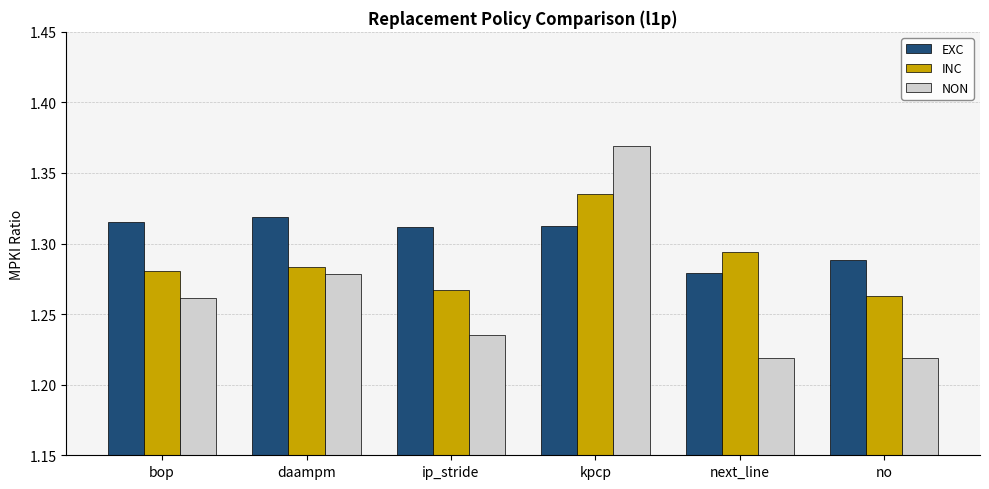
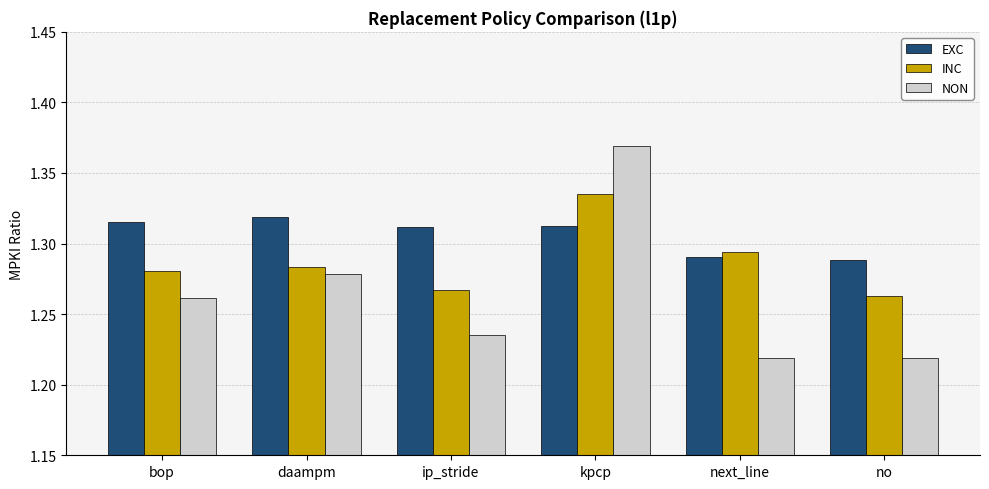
EXC, next_line: 1.279 -> 1.290
